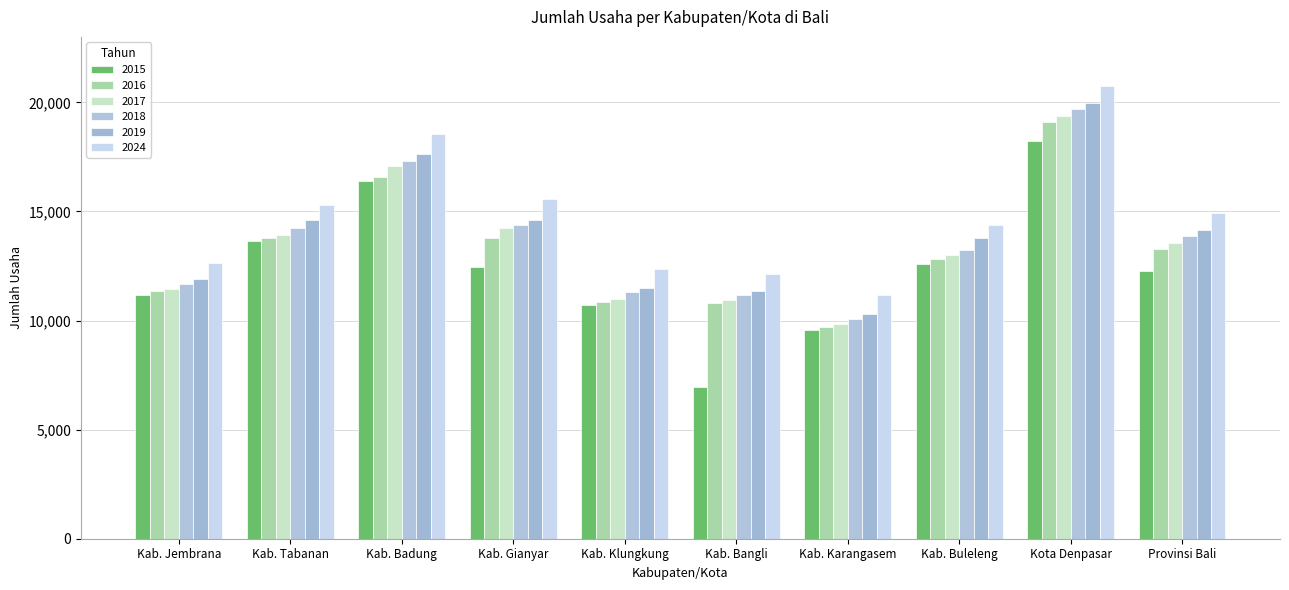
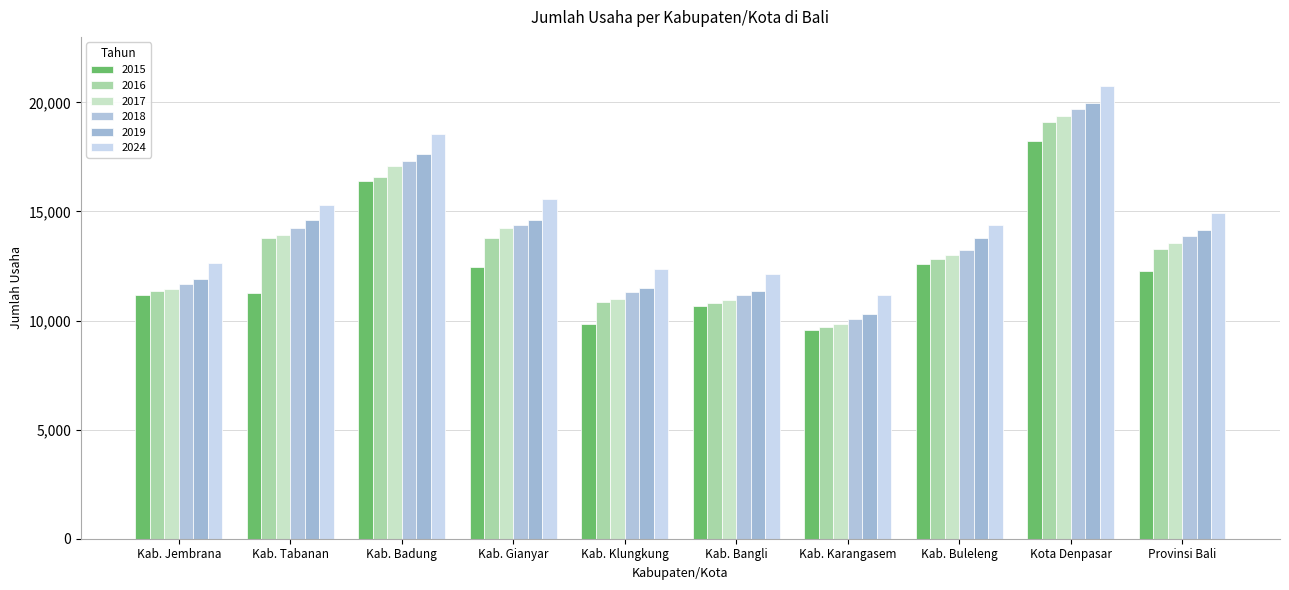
2015, Kab. Tabanan: 13,700 -> 11,300
2015, Kab. Klungkung: 10,700 -> 9,800
2015, Kab. Bangli: 7,000 -> 10,600
